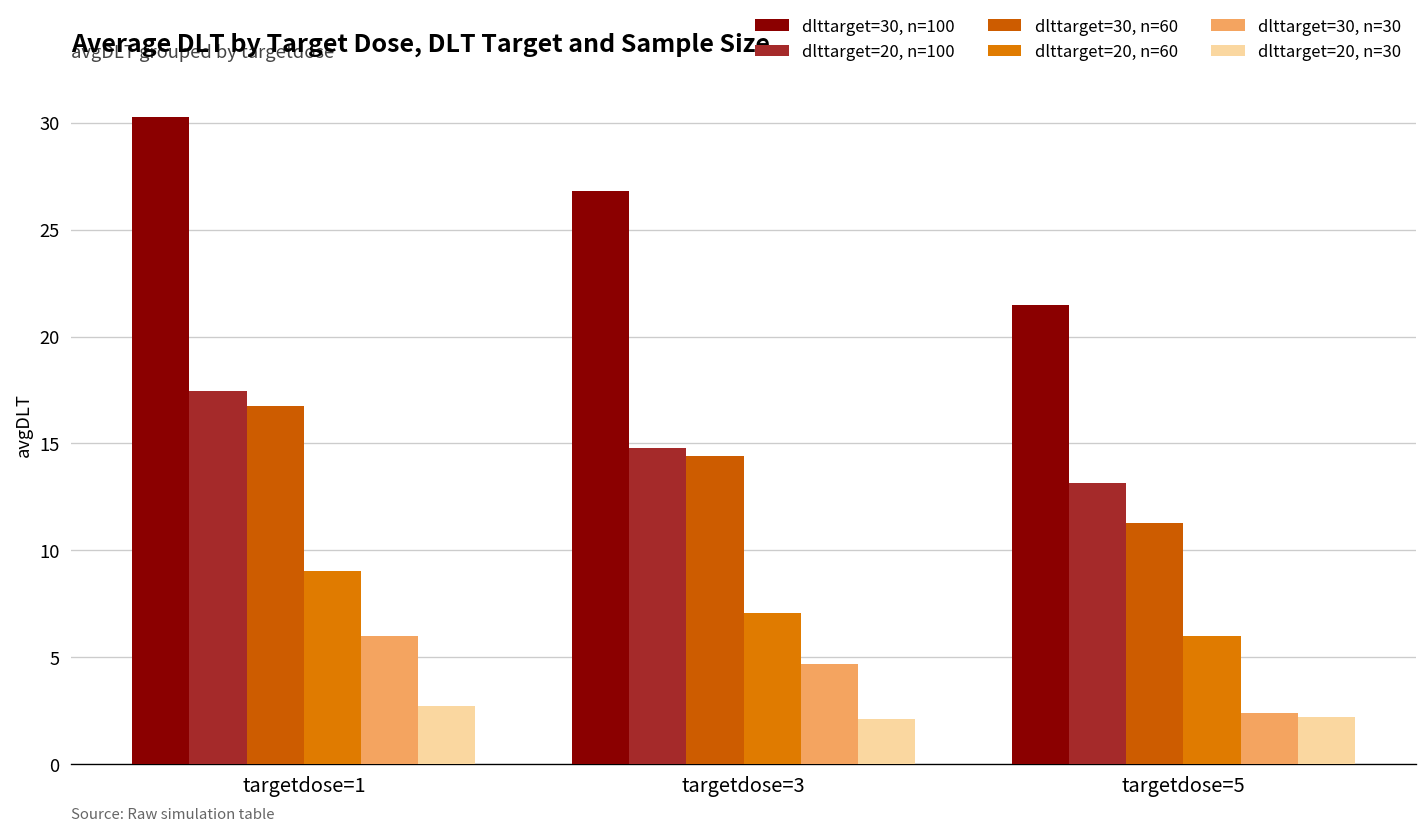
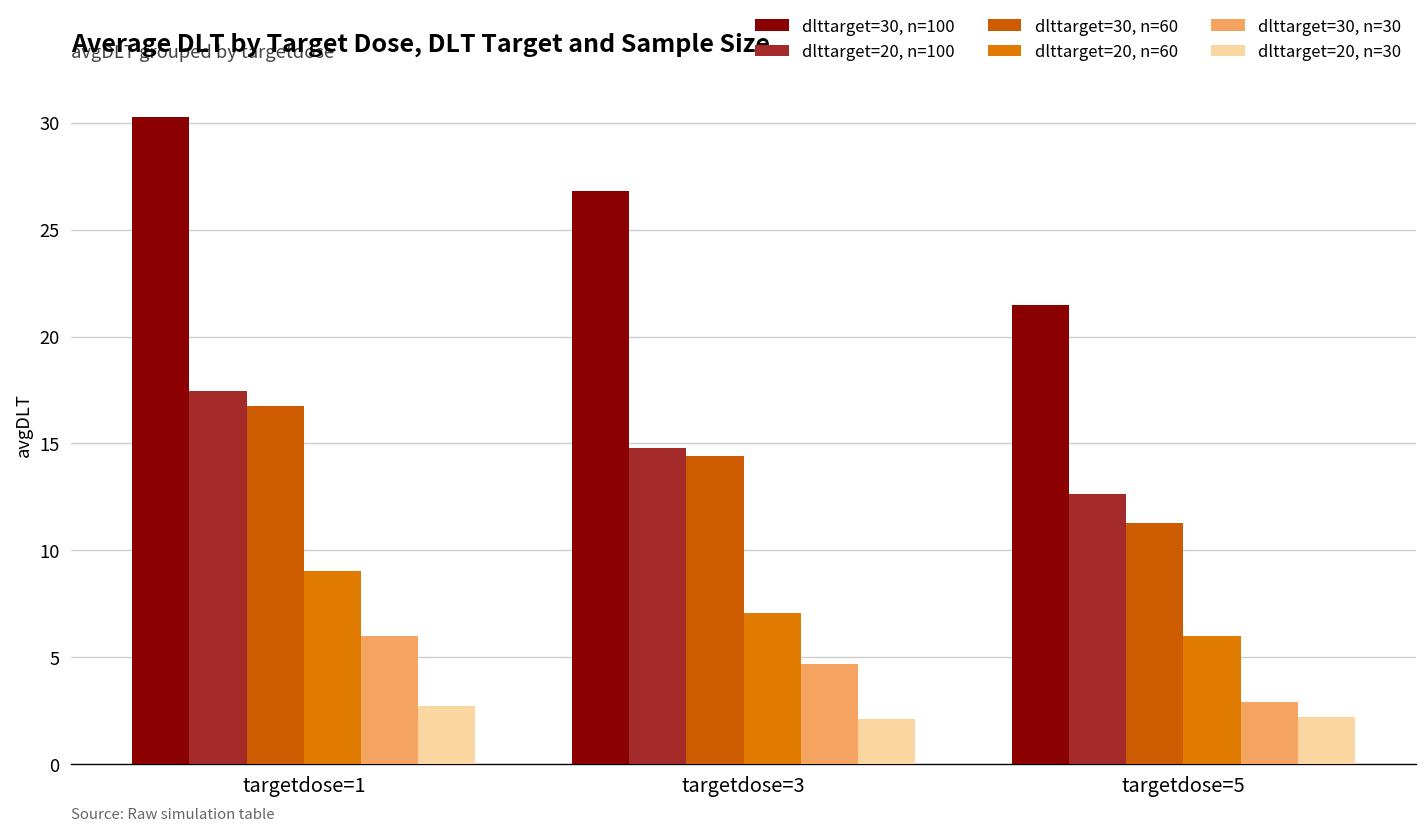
dlttarget=20, n=100, targetdose=5: 13.2 -> 12.7
dlttarget=30, n=30, targetdose=5: 2.4 -> 2.9
